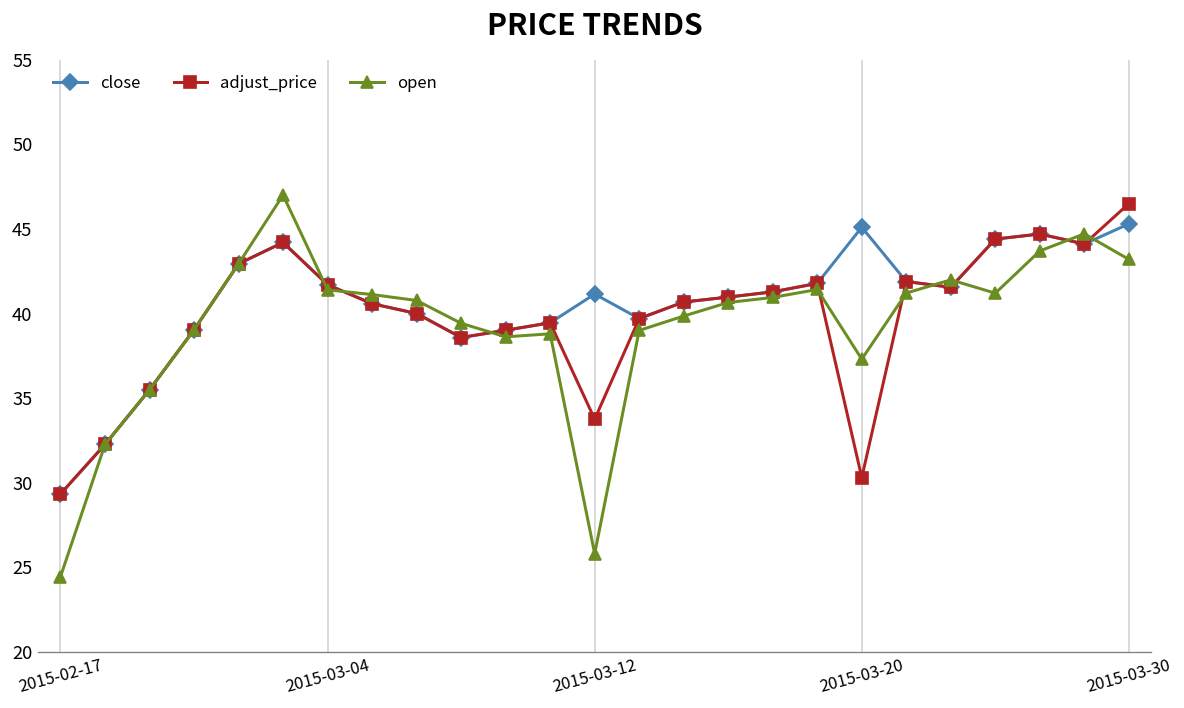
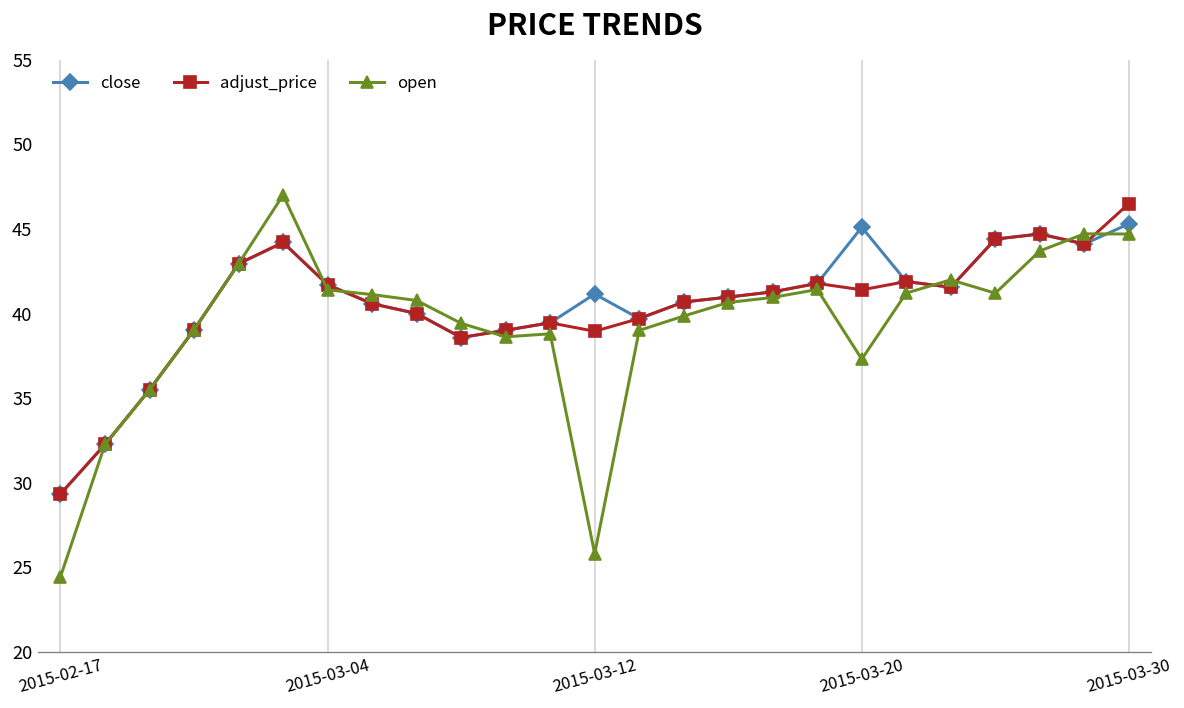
adjust_price, 2015-03-12: 33.8 -> 39.0
adjust_price, 2015-03-20: 30.3 -> 41.4
open, 2015-03-30: 43.2 -> 44.7
